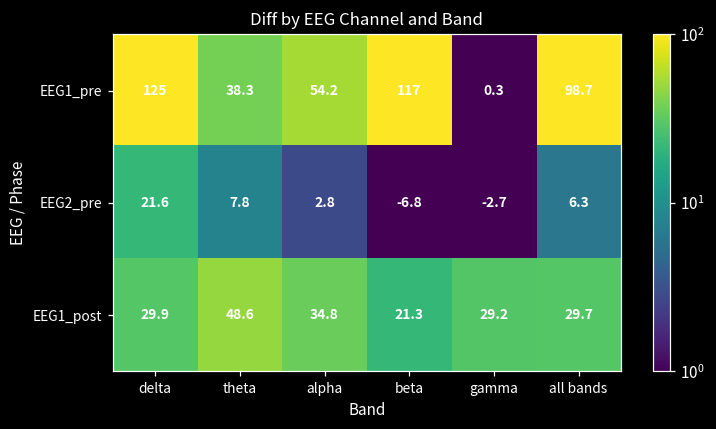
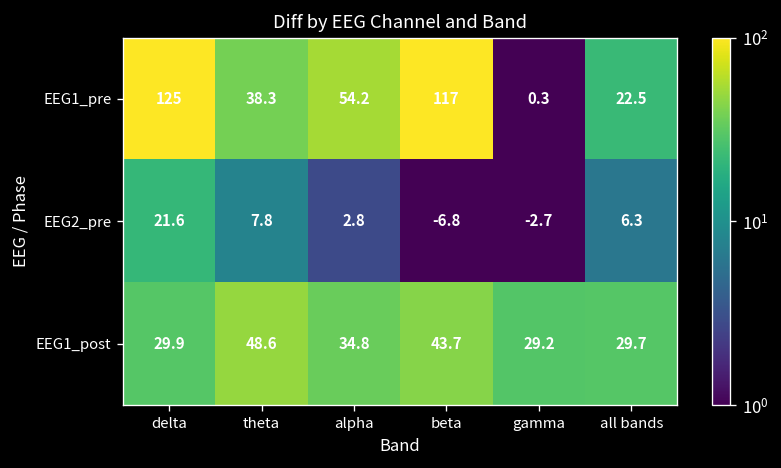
EEG1_pre, all bands: 98.7 -> 22.5
EEG1_post, beta: 21.3 -> 43.7
